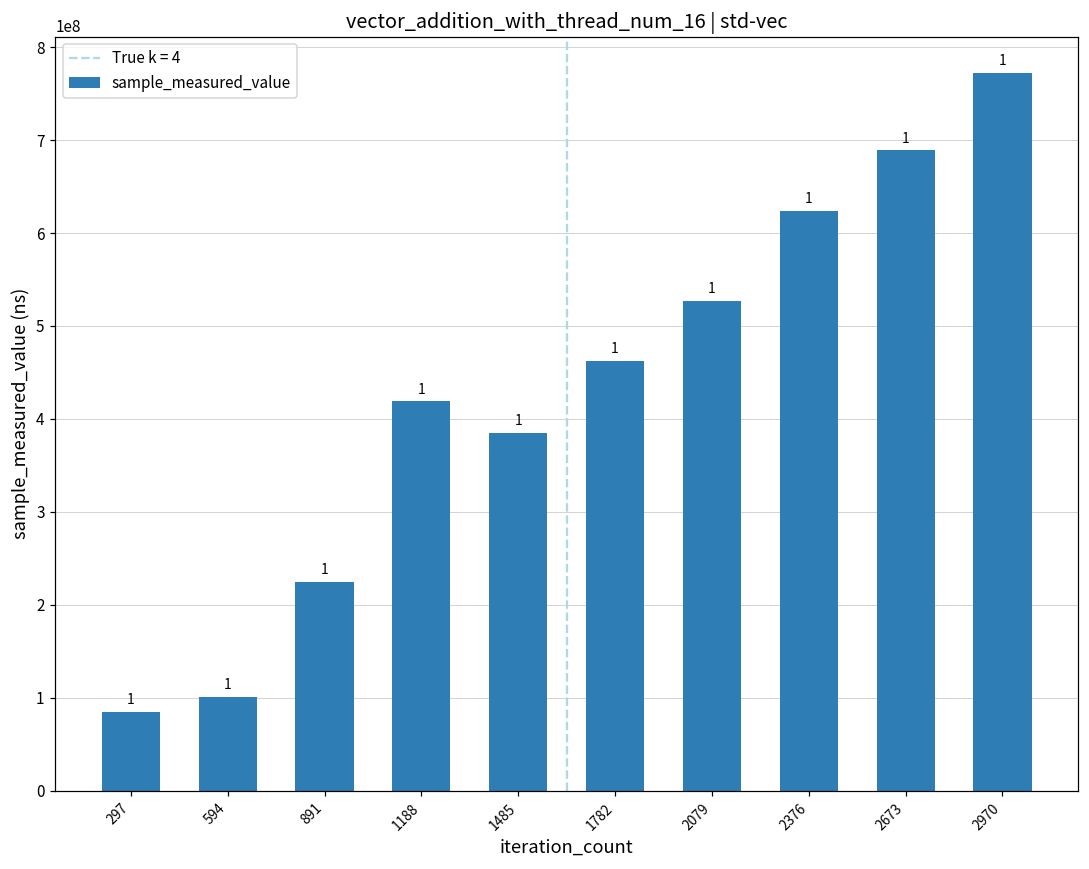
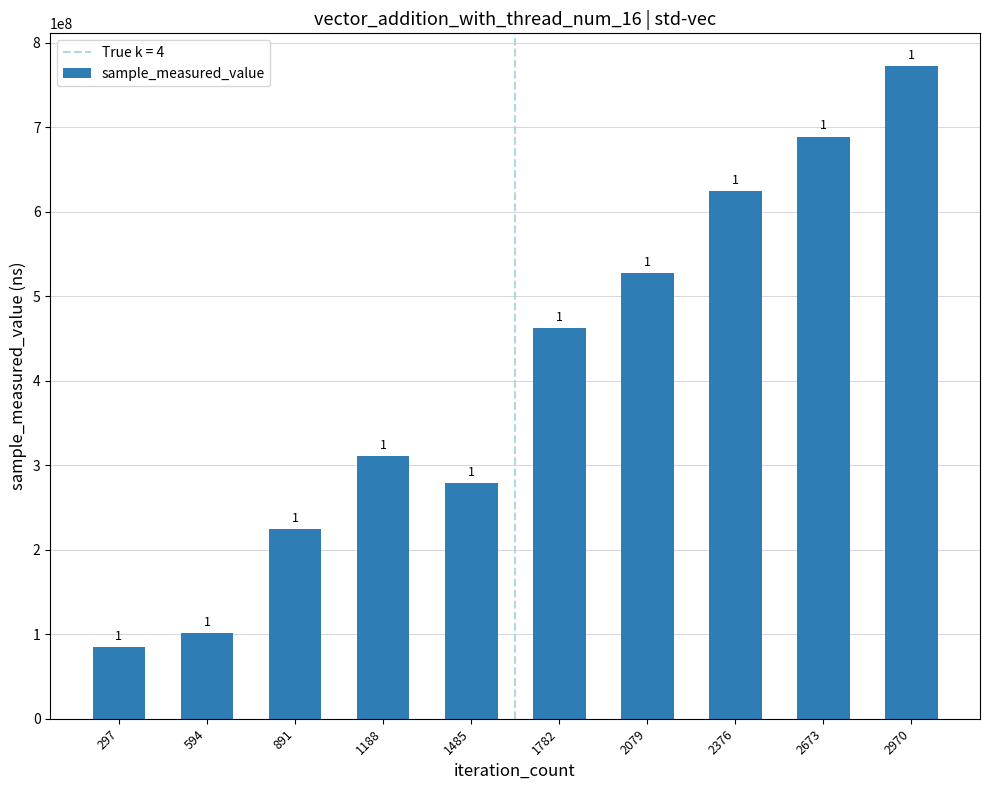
1188: 420000000 -> 310000000
1485: 390000000 -> 280000000
